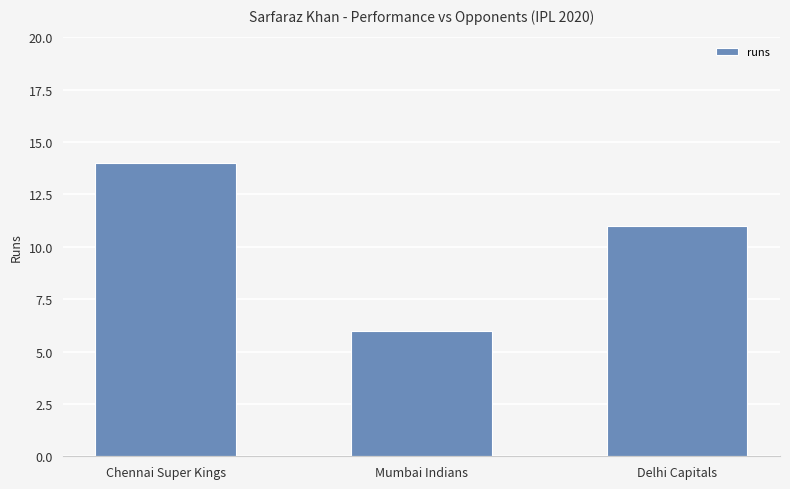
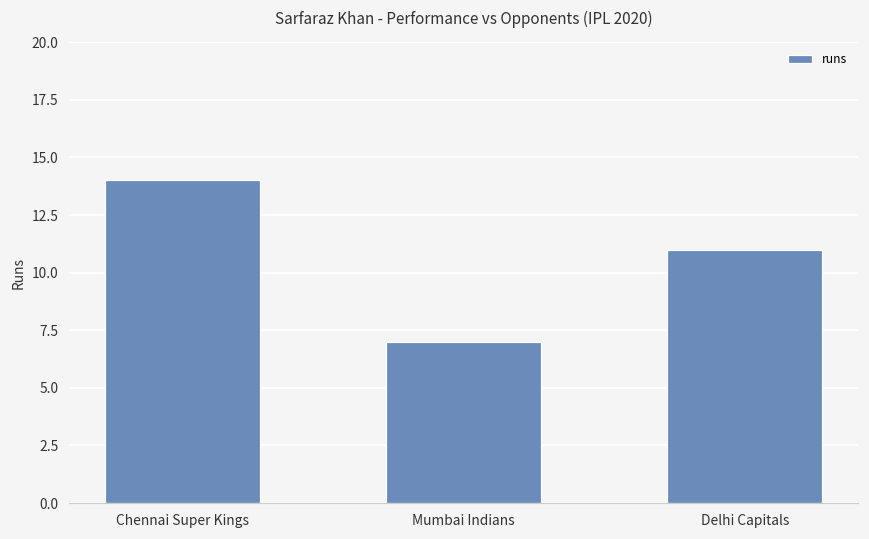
Mumbai Indians: 6 -> 7
